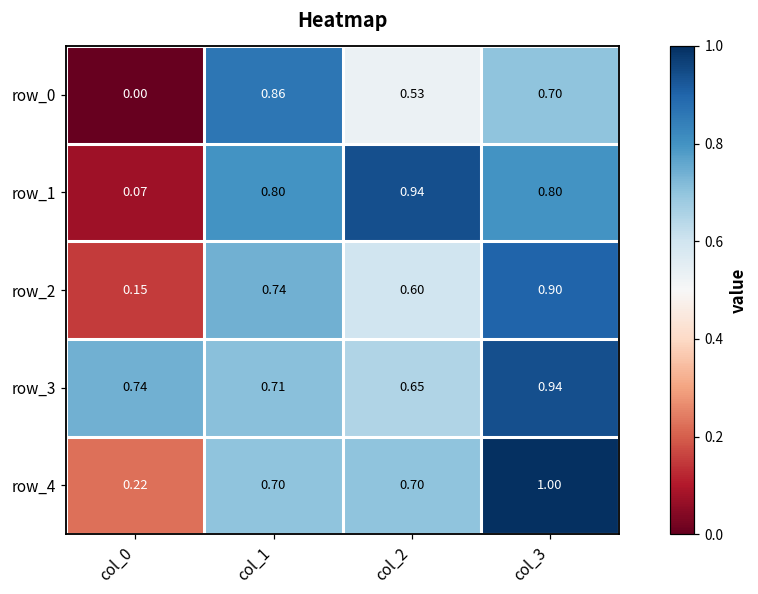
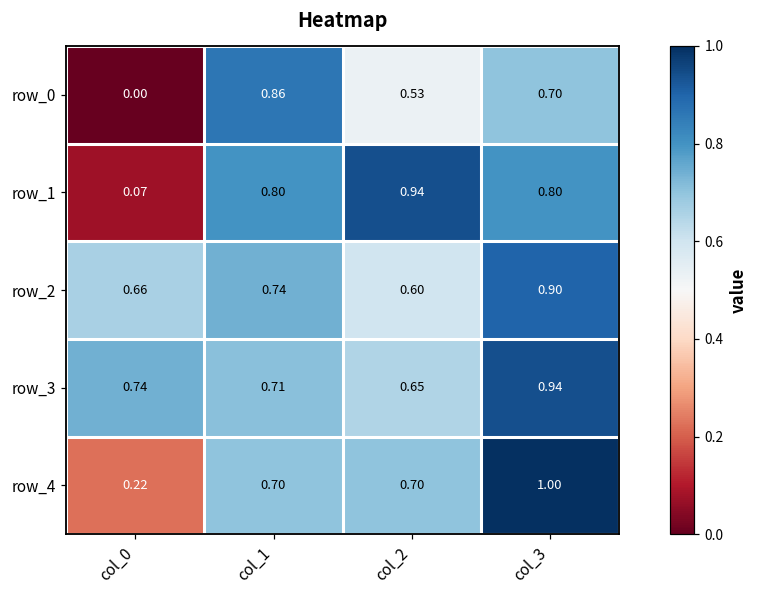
row_2, col_0: 0.15 -> 0.66
